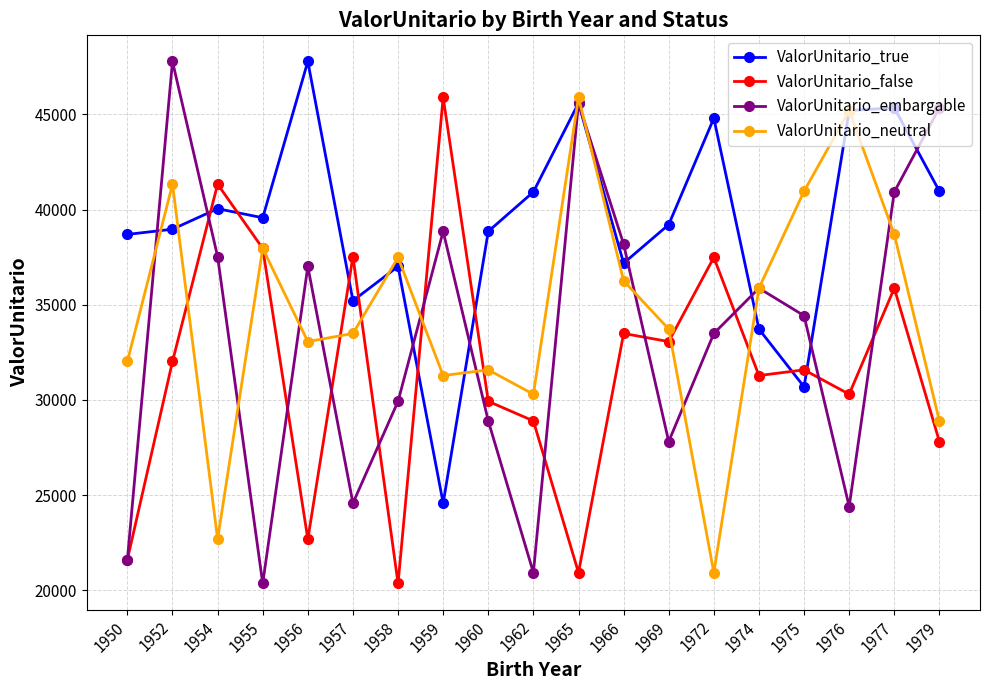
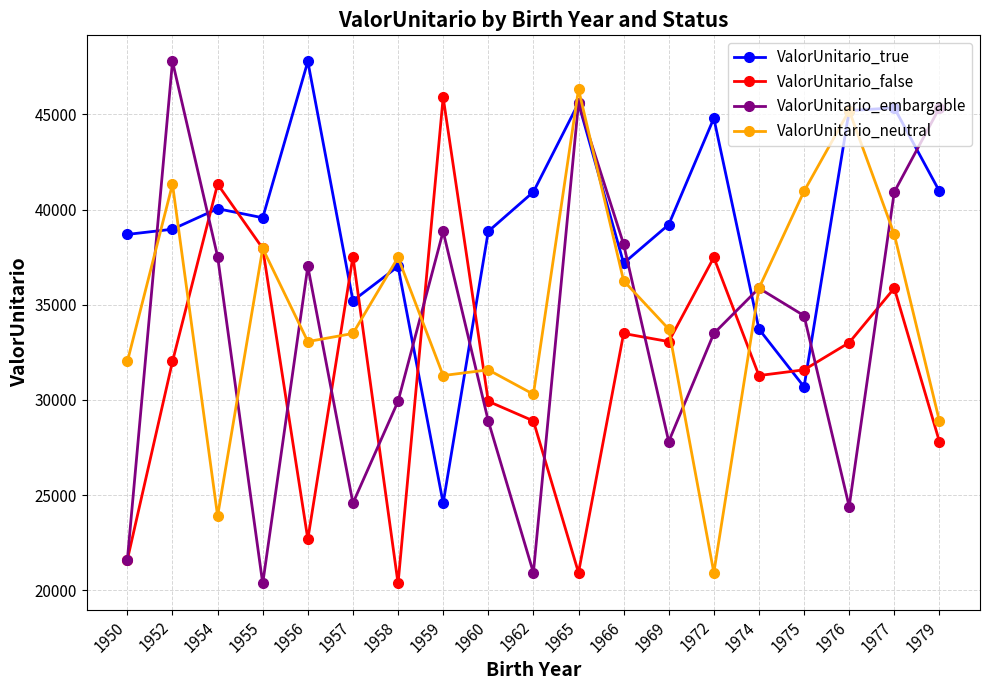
ValorUnitario_neutral, 1954: 22700 -> 23900
ValorUnitario_neutral, 1965: 45900 -> 46300
ValorUnitario_false, 1976: 30300 -> 33000
